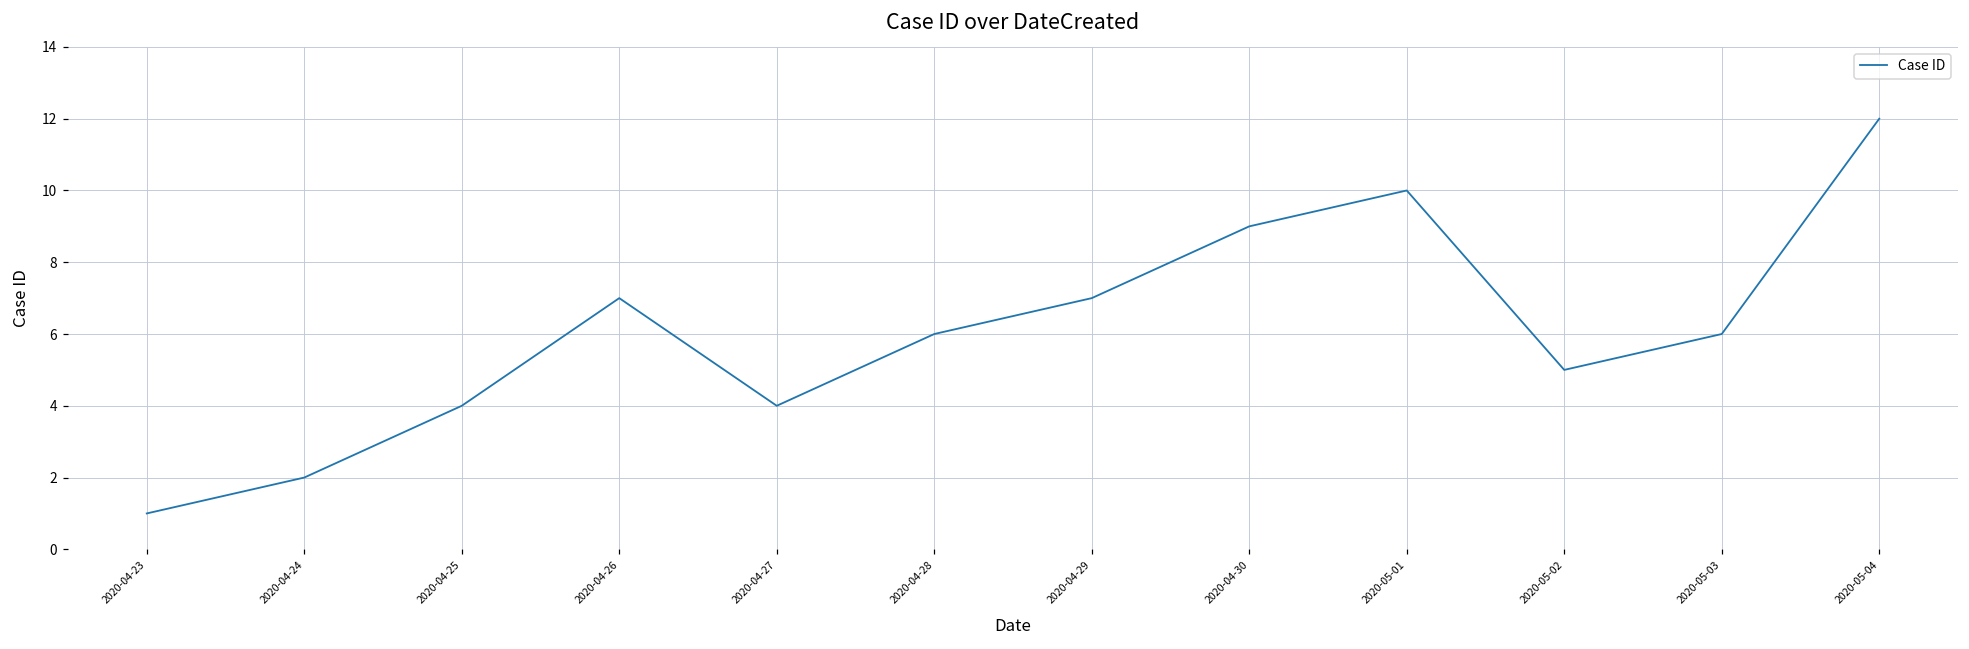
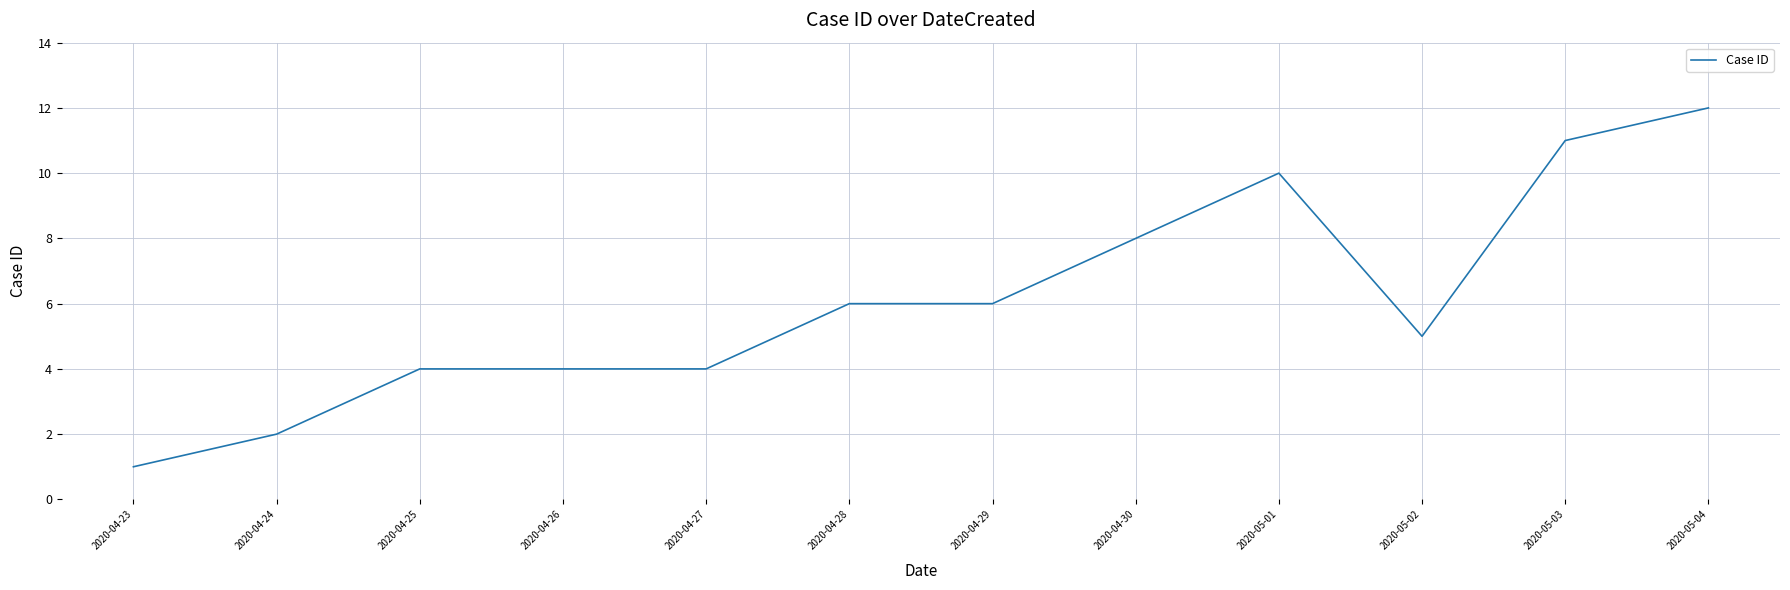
2020-04-26: 7 -> 4
2020-04-29: 7 -> 6
2020-04-30: 9 -> 8
2020-05-03: 6 -> 11
